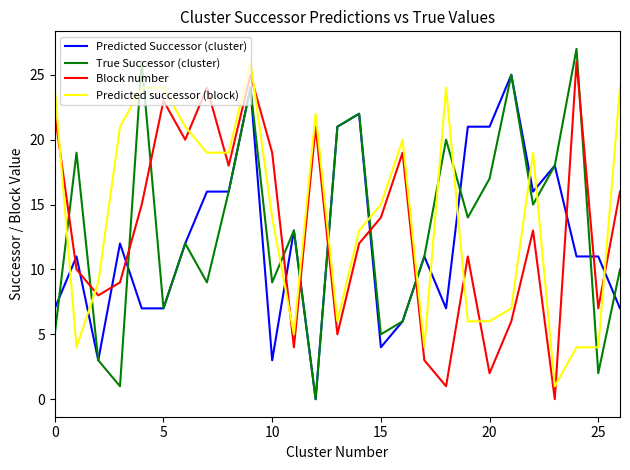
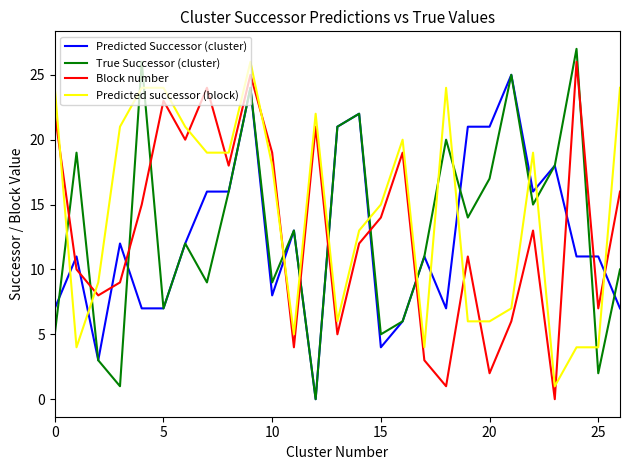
Predicted Successor (cluster), 10: 3 -> 8
Predicted successor (block), 10: 14 -> 18
